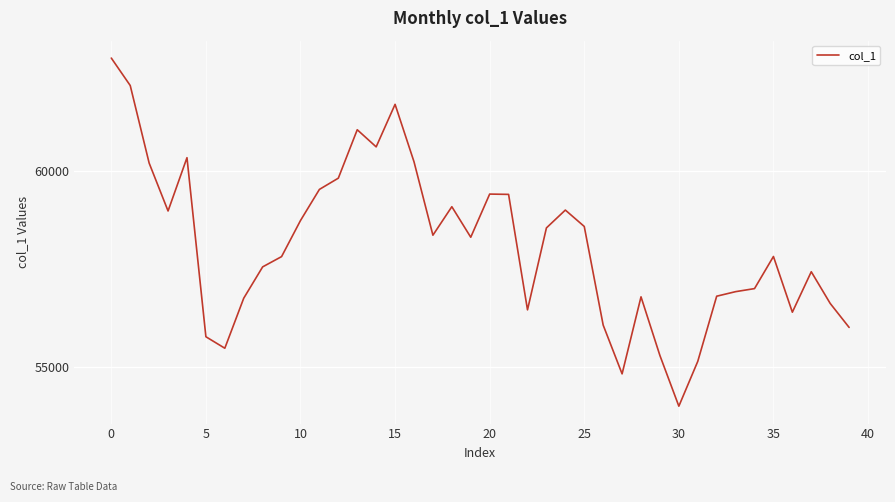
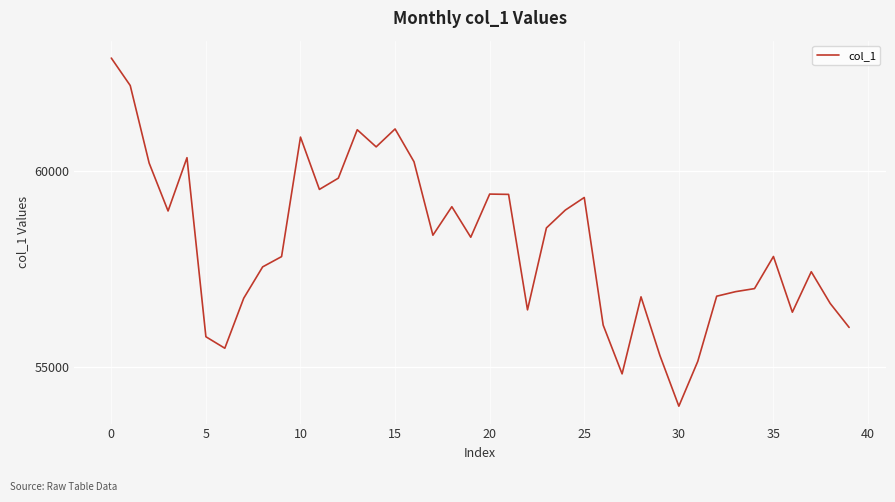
10: 58700 -> 60900
15: 61700 -> 61100
25: 58600 -> 59300
